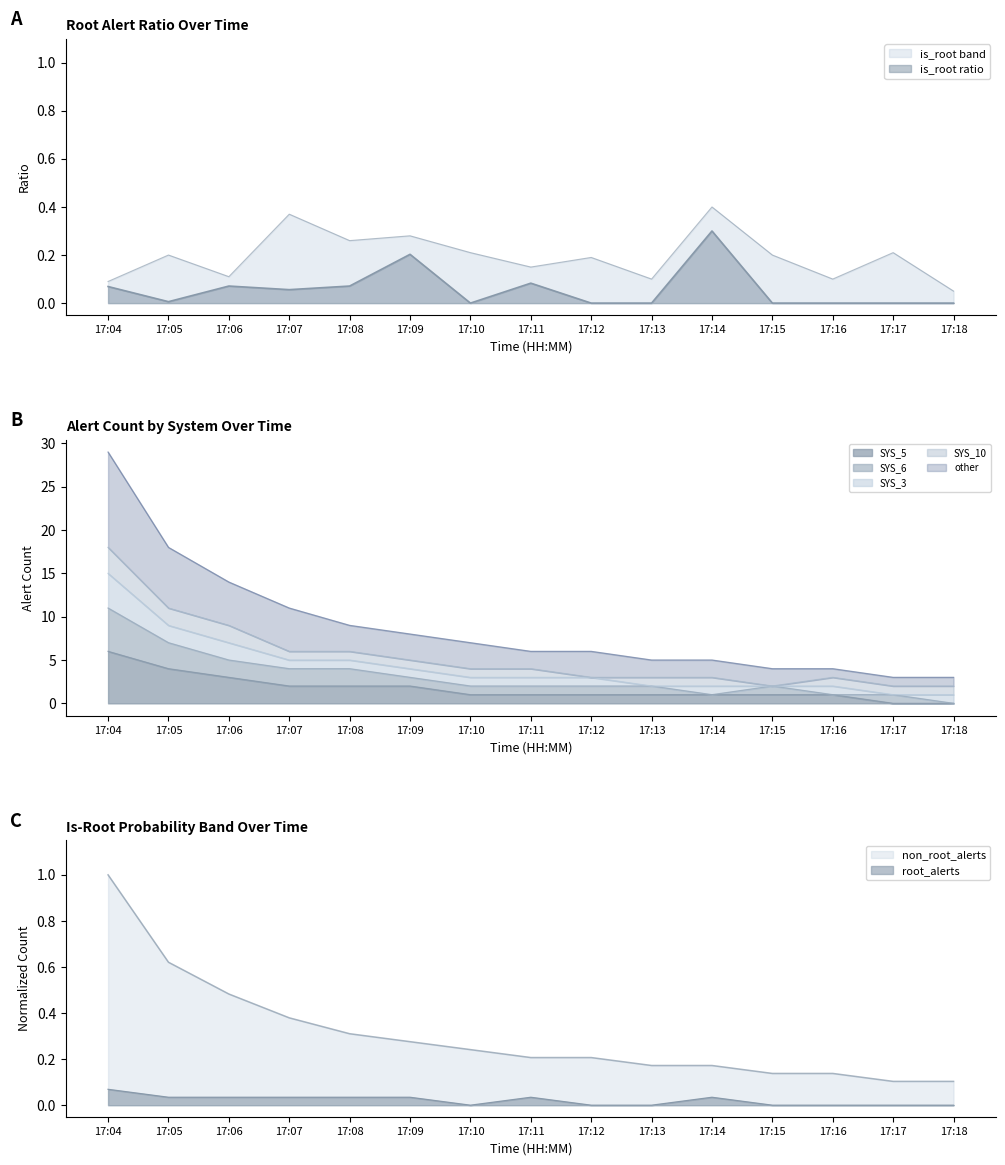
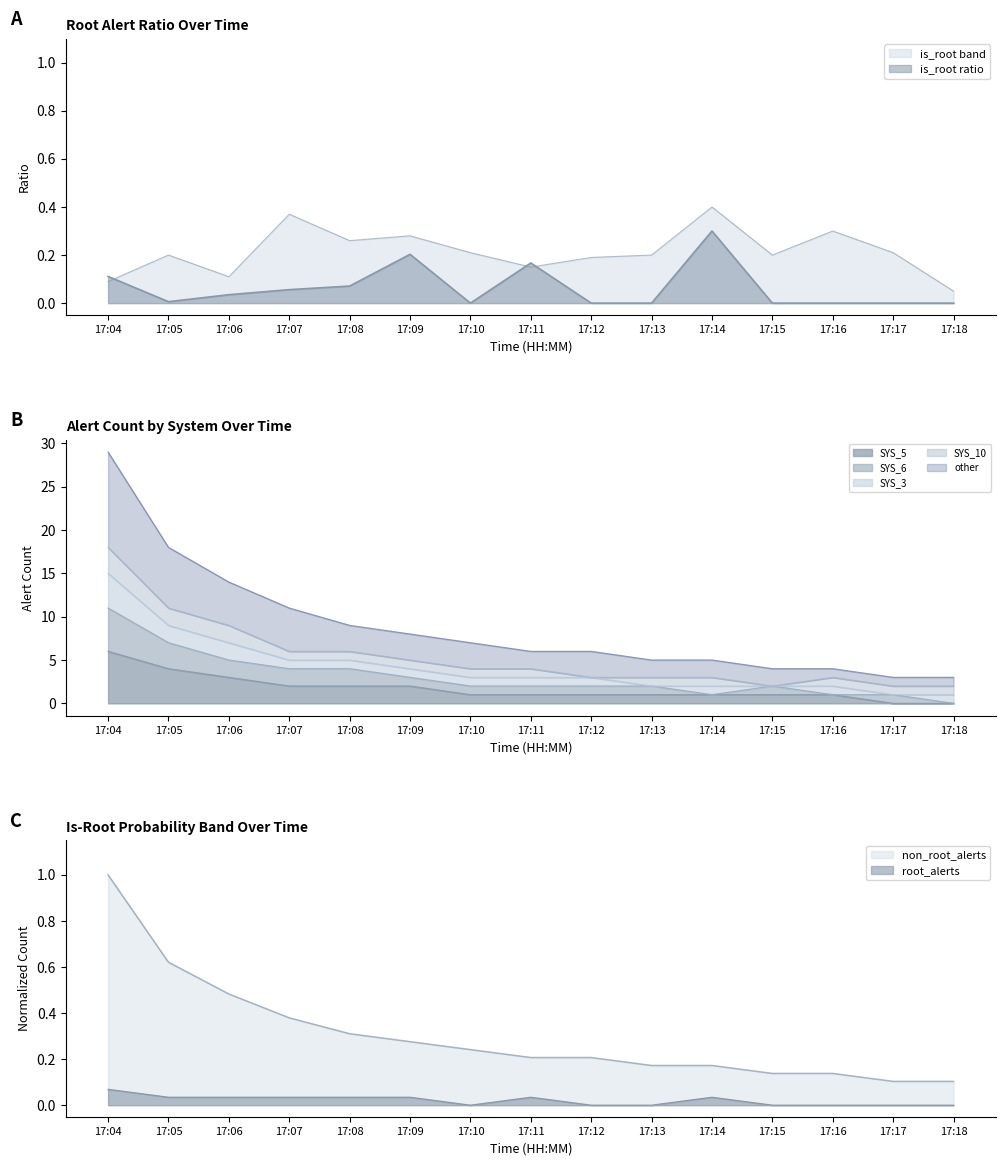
Root Alert Ratio Over Time, is_root ratio, 17:04: 0.07 -> 0.11
Root Alert Ratio Over Time, is_root ratio, 17:06: 0.07 -> 0.04
Root Alert Ratio Over Time, is_root ratio, 17:11: 0.08 -> 0.17
Root Alert Ratio Over Time, is_root band, 17:13: 0.1 -> 0.2
Root Alert Ratio Over Time, is_root band, 17:16: 0.1 -> 0.3
